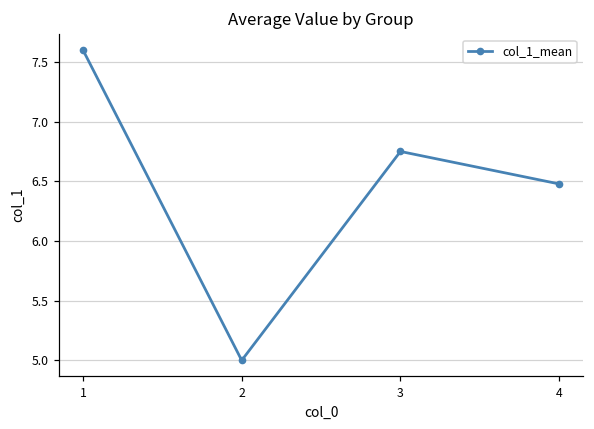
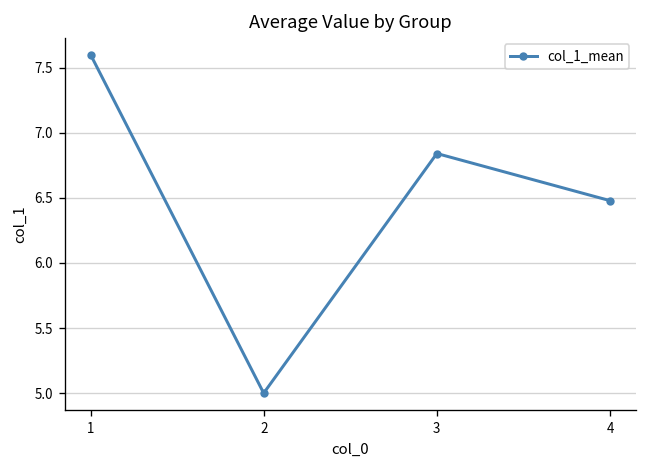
3: 6.75 -> 6.84
